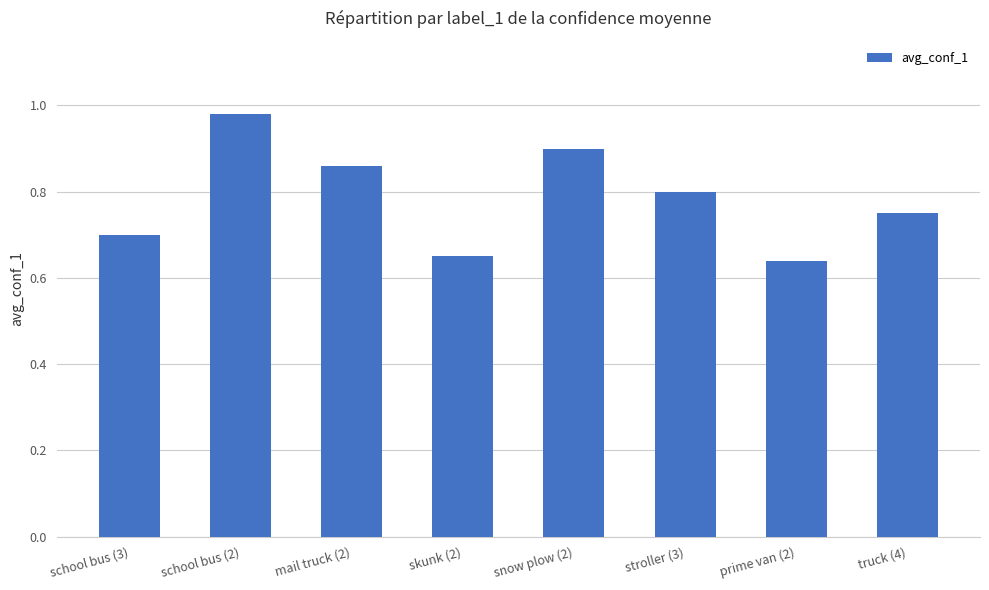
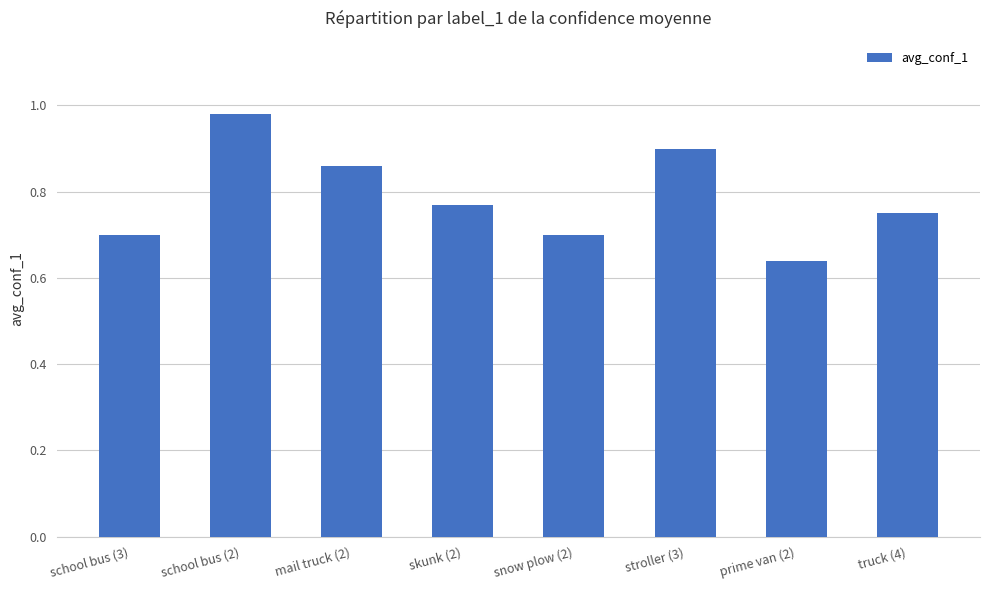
skunk (2): 0.65 -> 0.77
snow plow (2): 0.9 -> 0.7
stroller (3): 0.8 -> 0.9
